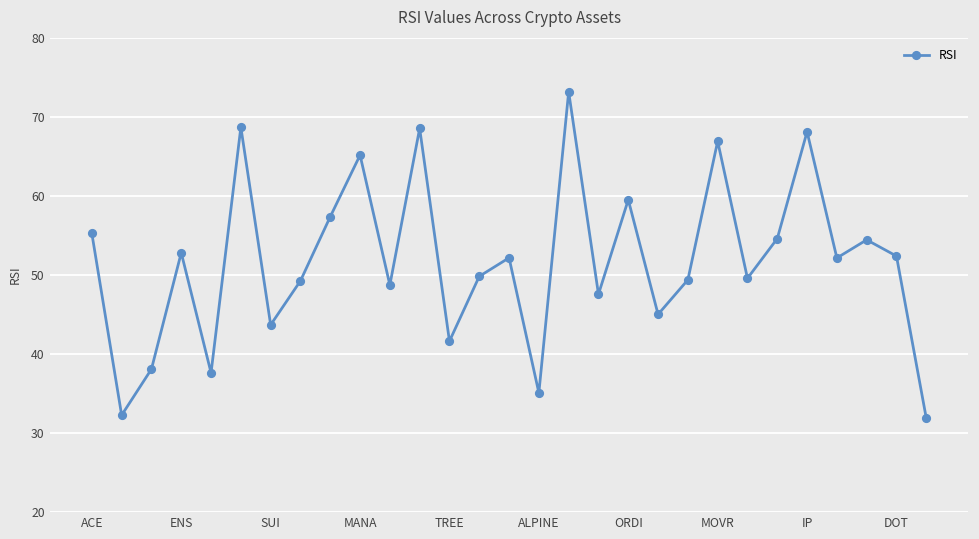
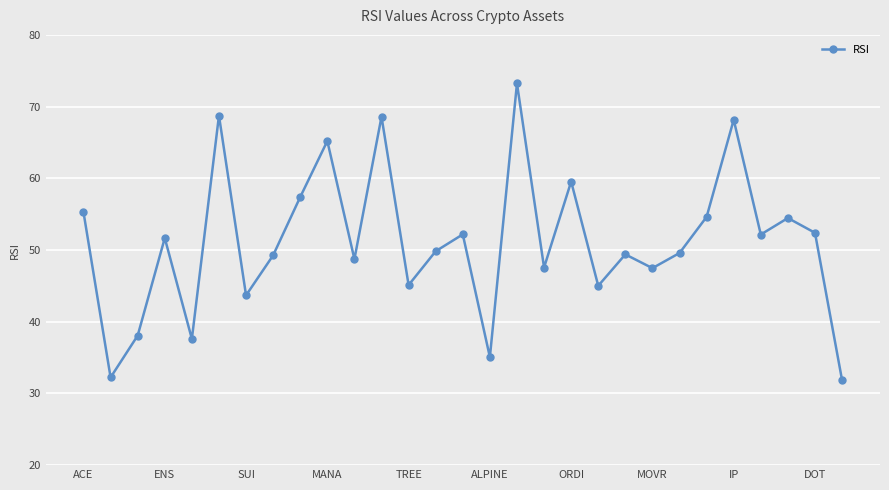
ENS: 53 -> 52
TREE: 42 -> 45
MOVR: 67 -> 47
